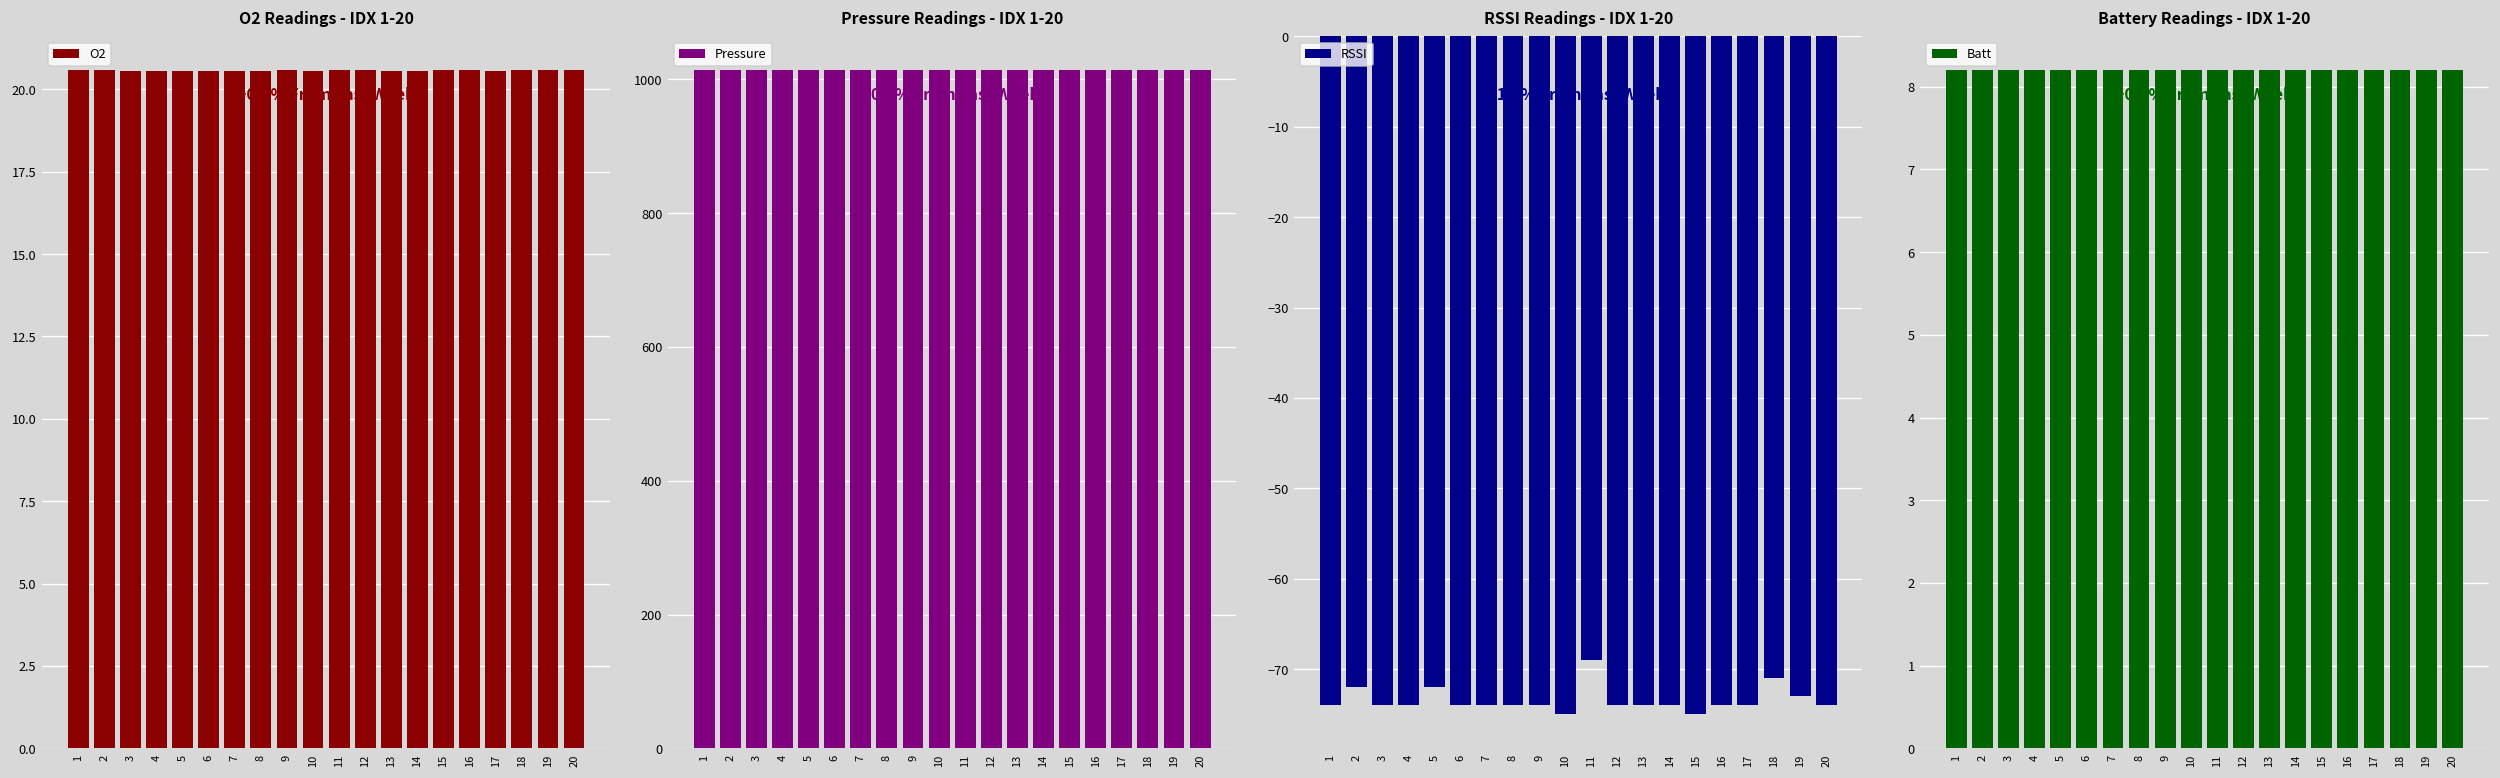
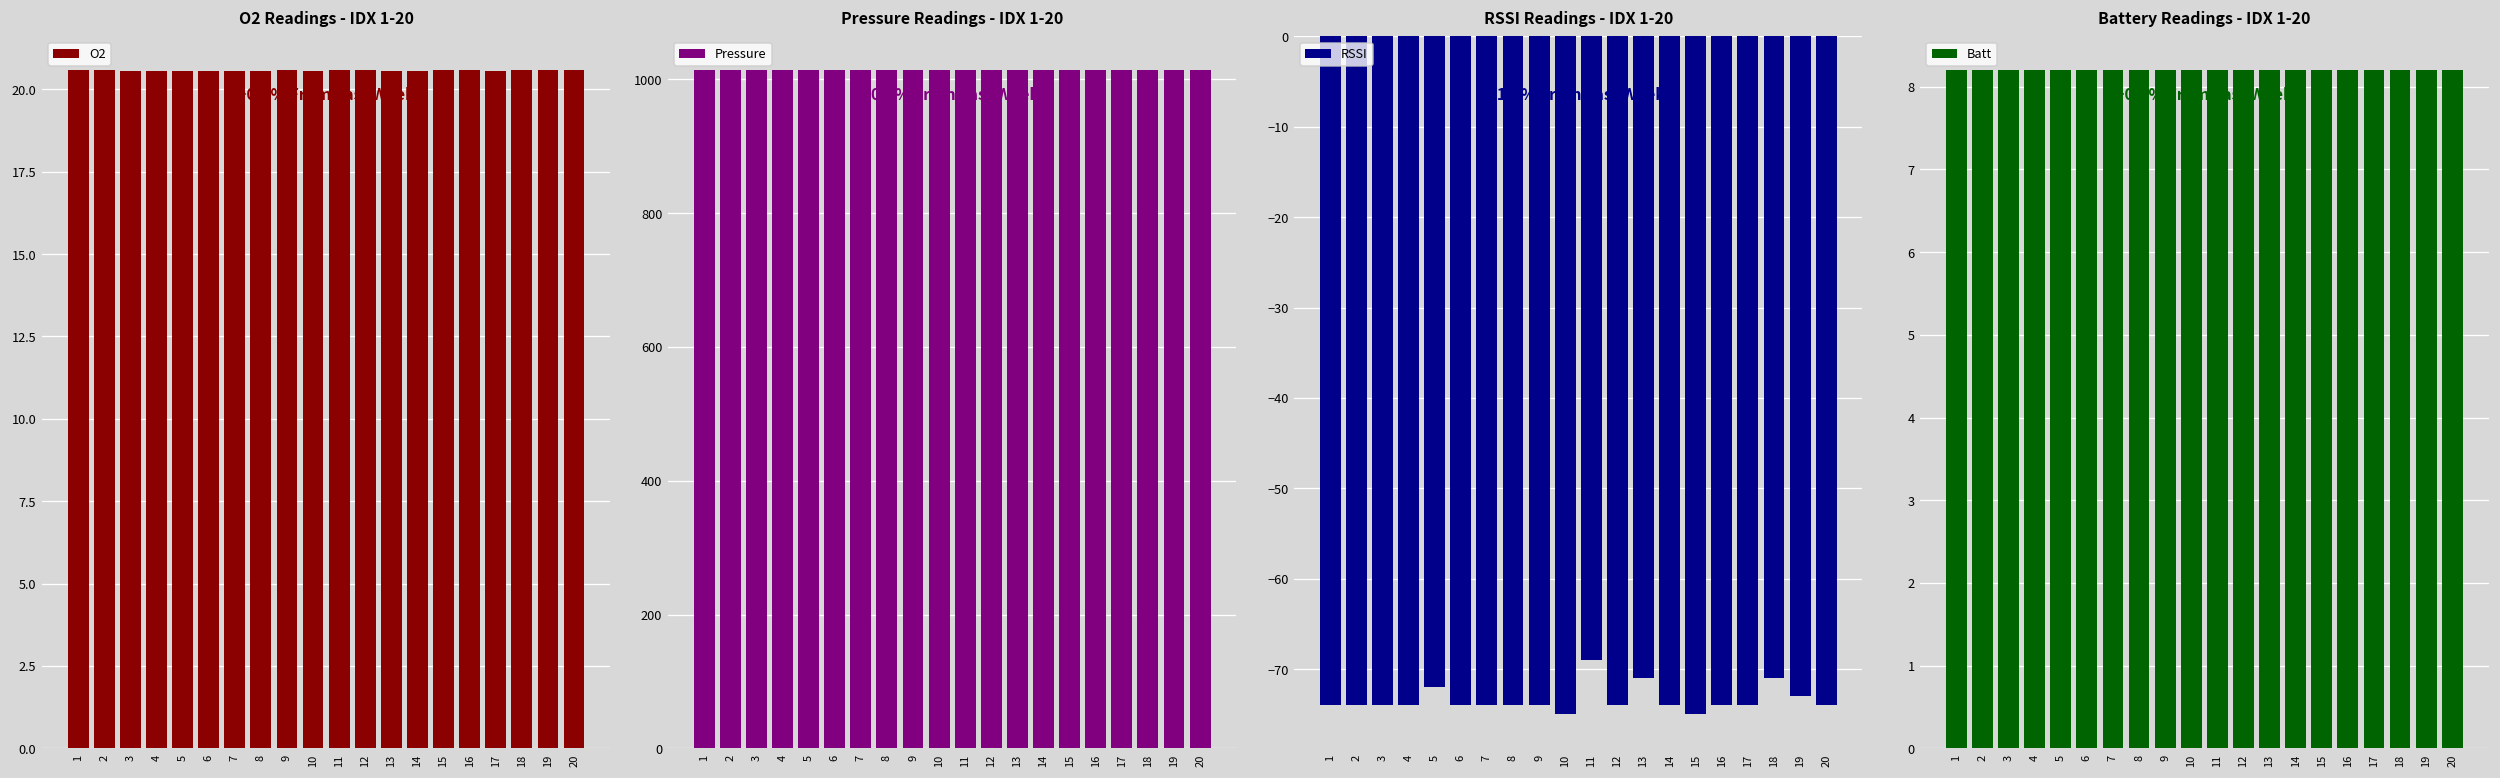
RSSI Readings - IDX 1-20, 2: -72 -> -74
RSSI Readings - IDX 1-20, 13: -74 -> -71
